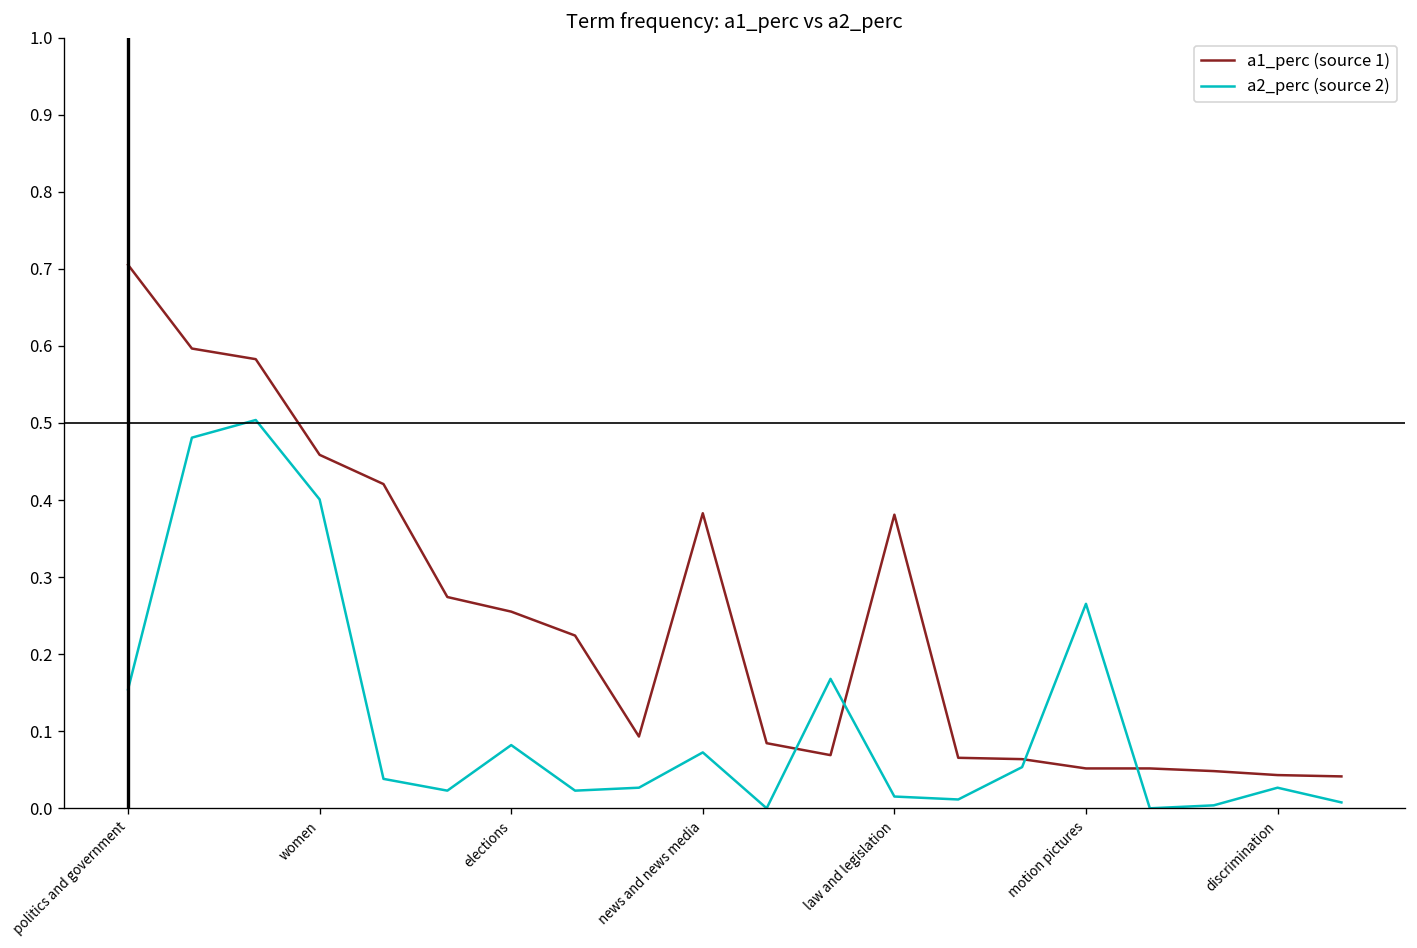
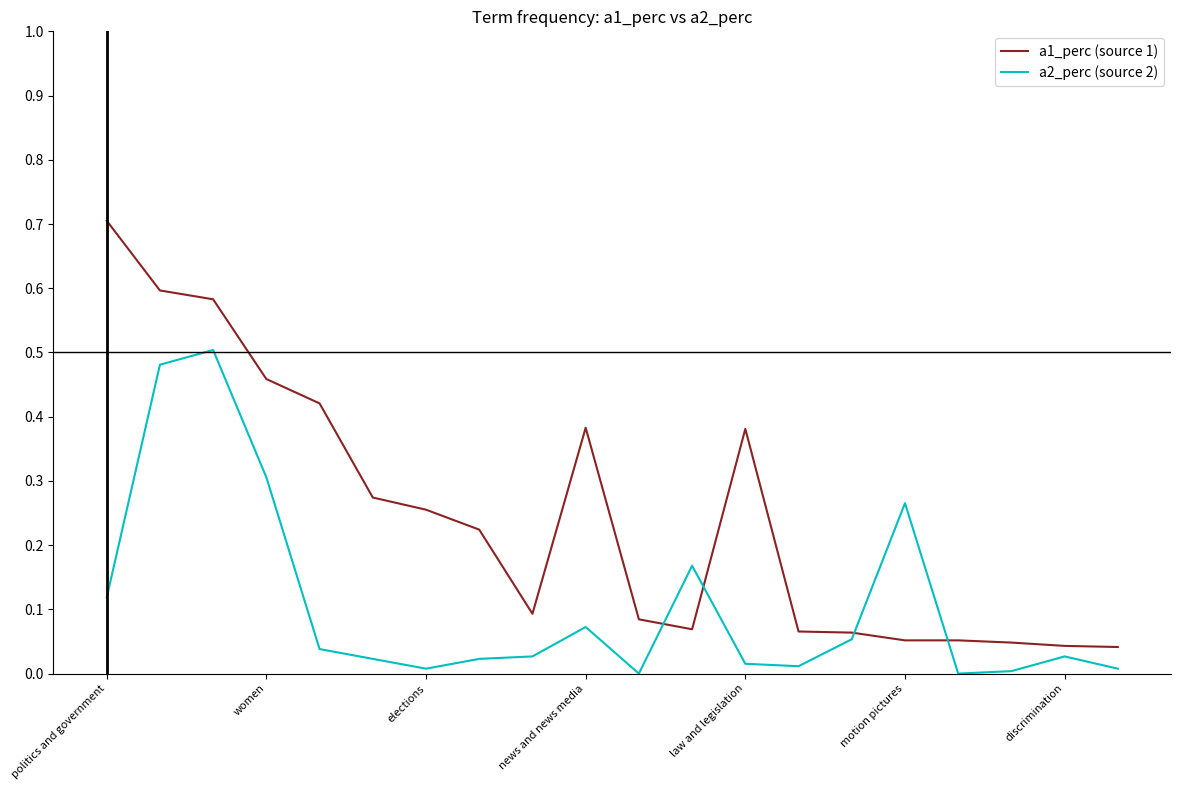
a2_perc (source 2), politics and government: 0.15 -> 0.12
a2_perc (source 2), women: 0.40 -> 0.31
a2_perc (source 2), elections: 0.08 -> 0.01
